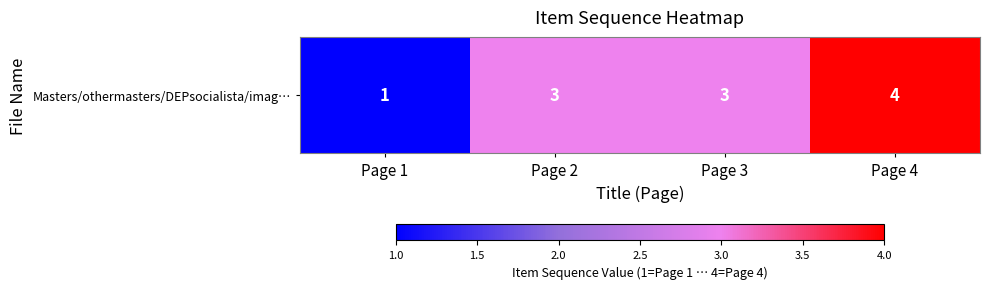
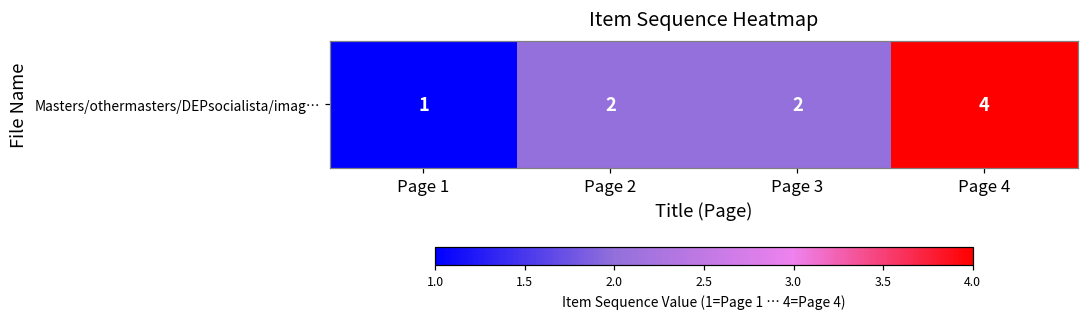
Masters/othermasters/DEPsocialista/imag…, Page 2: 3 -> 2
Masters/othermasters/DEPsocialista/imag…, Page 3: 3 -> 2
